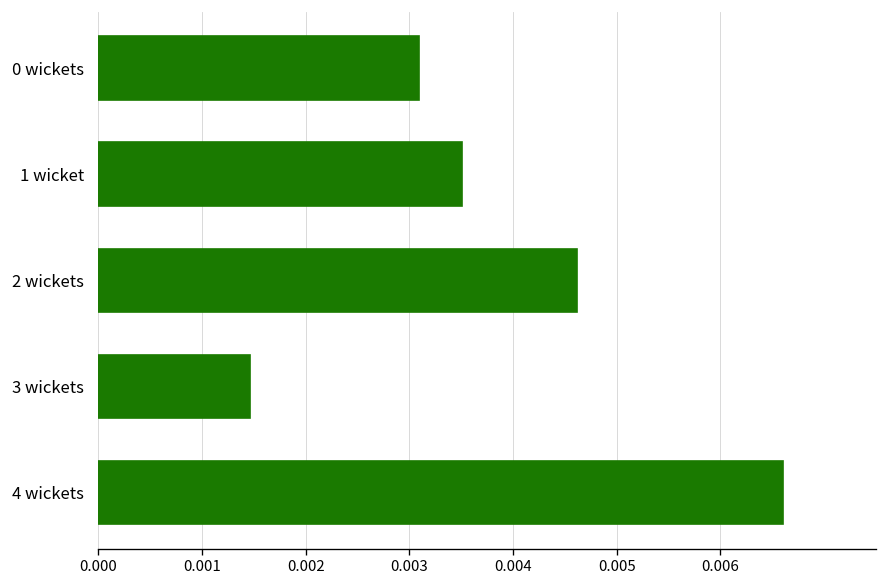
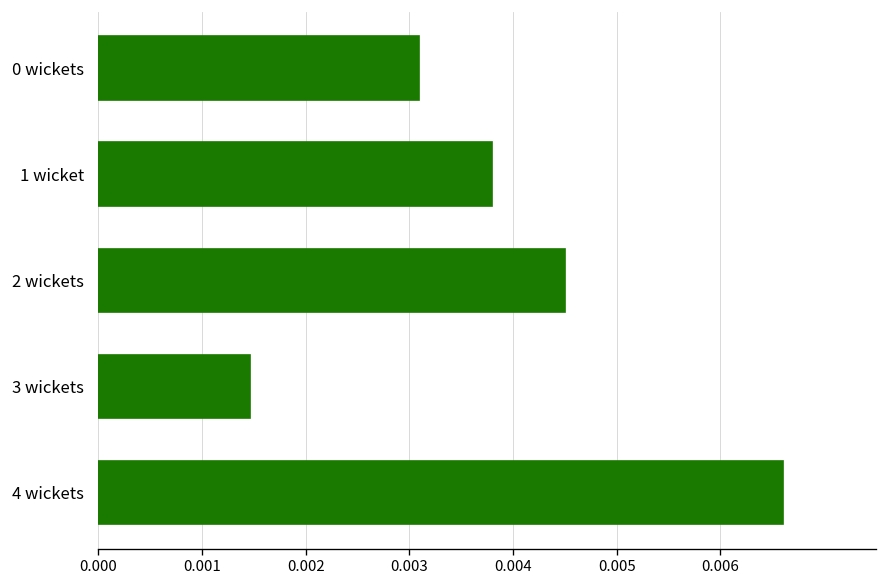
1 wicket: 0.0035 -> 0.0038
2 wickets: 0.0046 -> 0.0045
